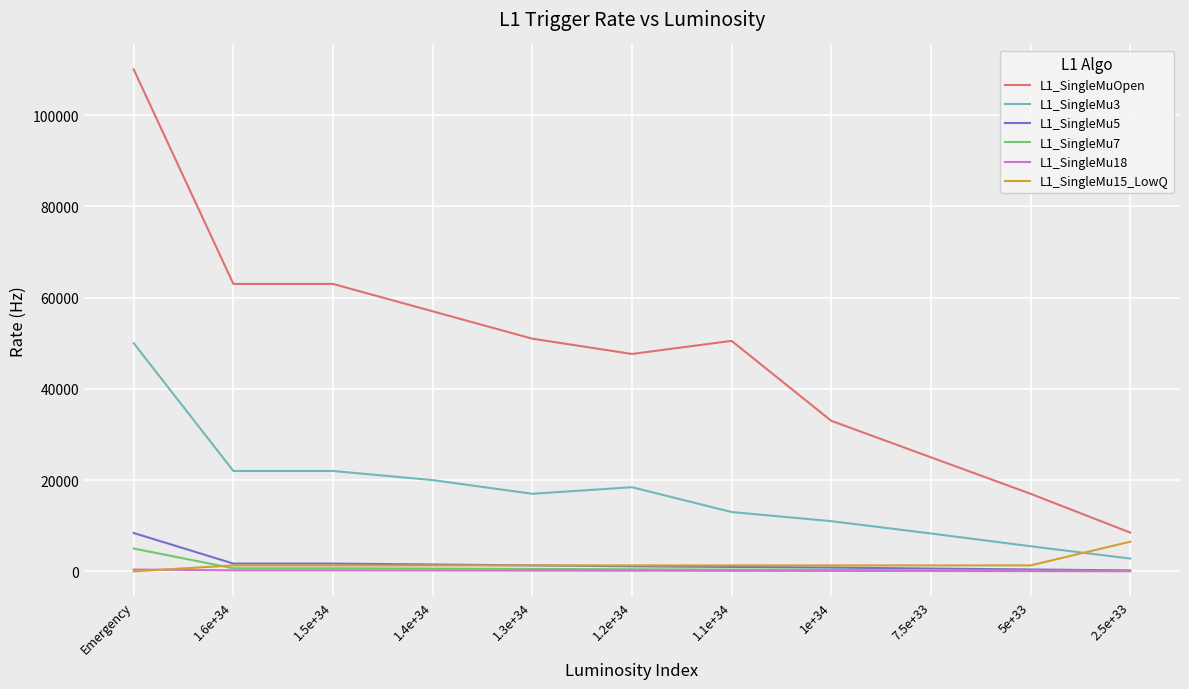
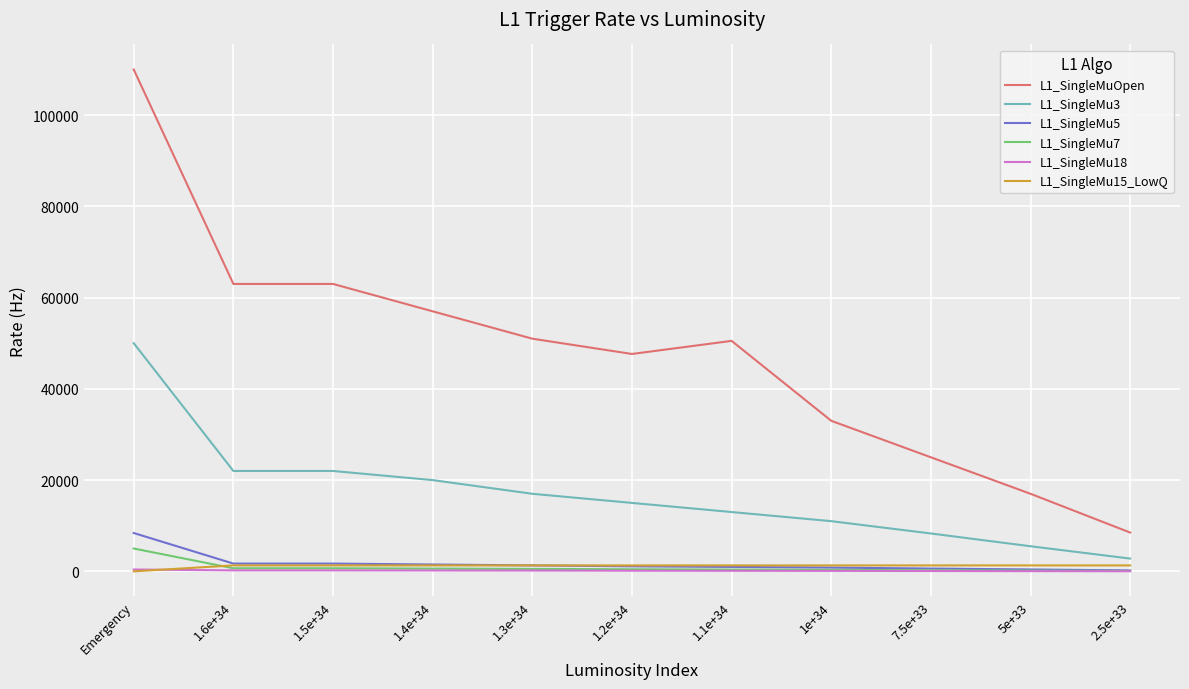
L1_SingleMu3, 1.2e+34: 18000 -> 15000
L1_SingleMu15_LowQ, 2.5e+33: 6000 -> 1000
